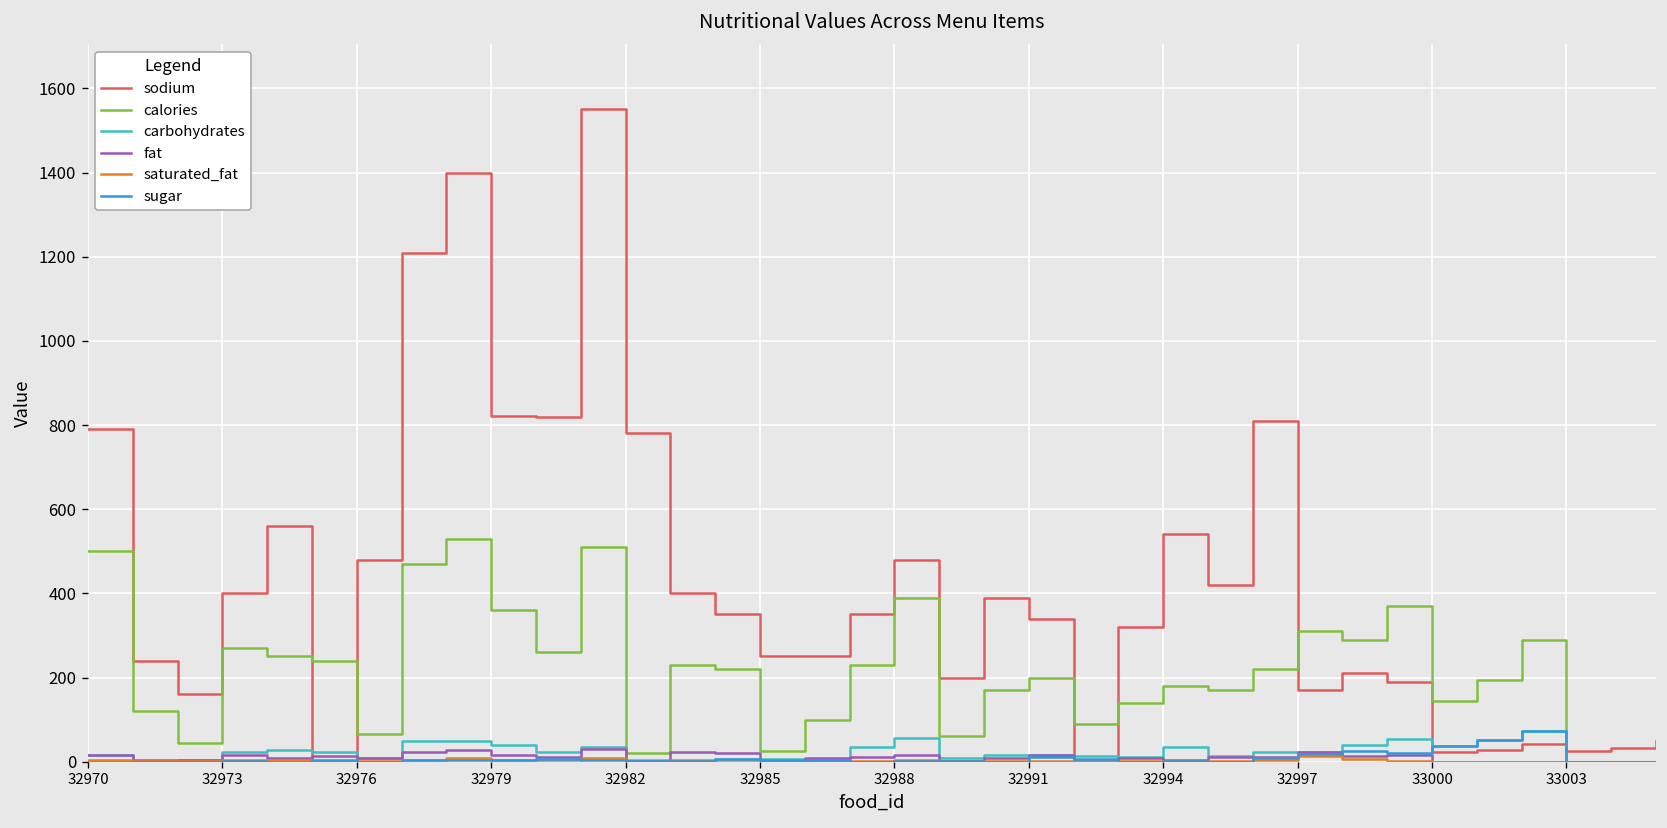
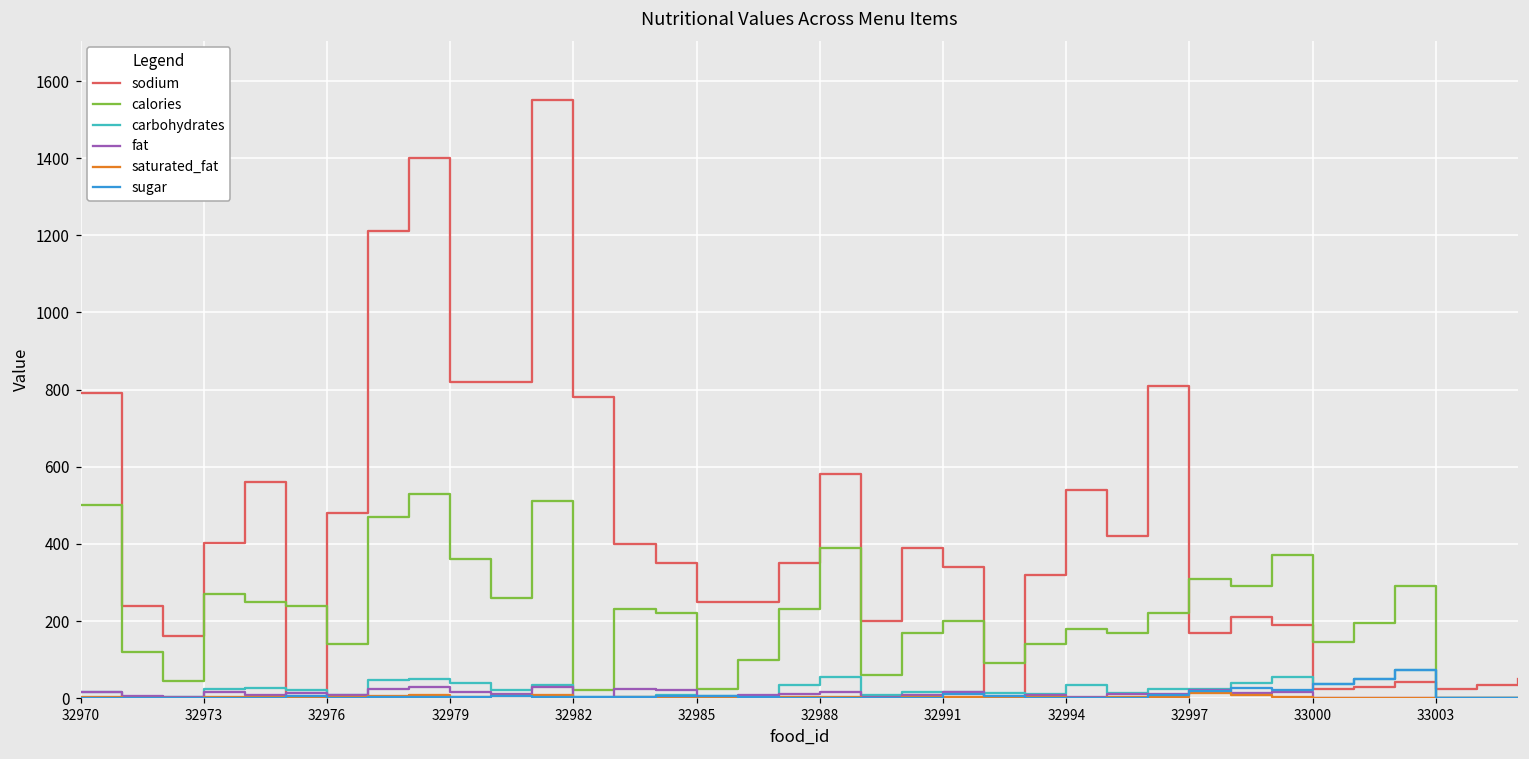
calories, 32976: 70 -> 140
sodium, 32988: 480 -> 580
